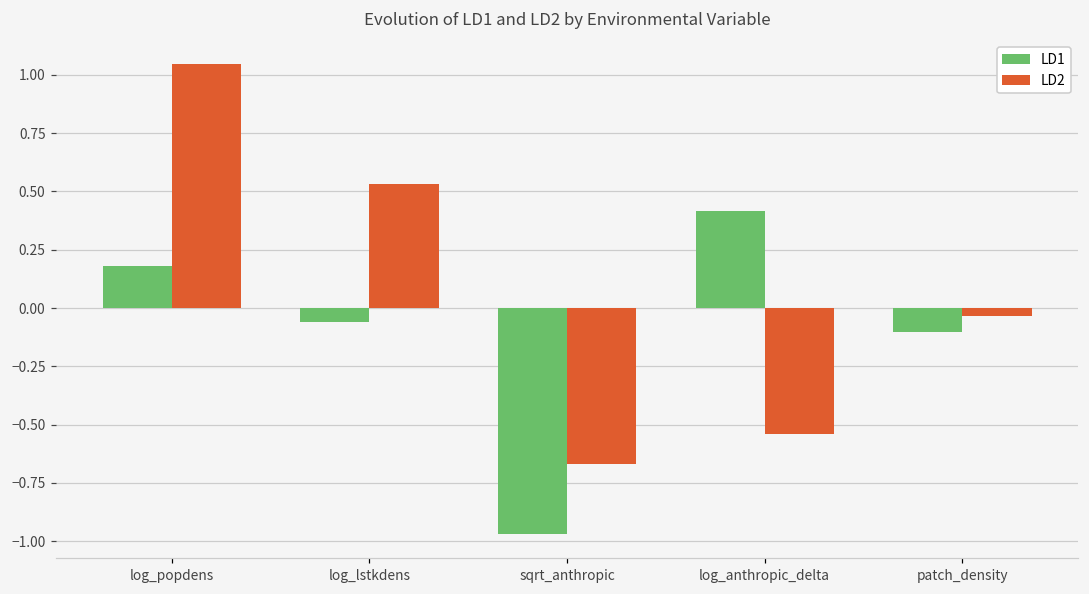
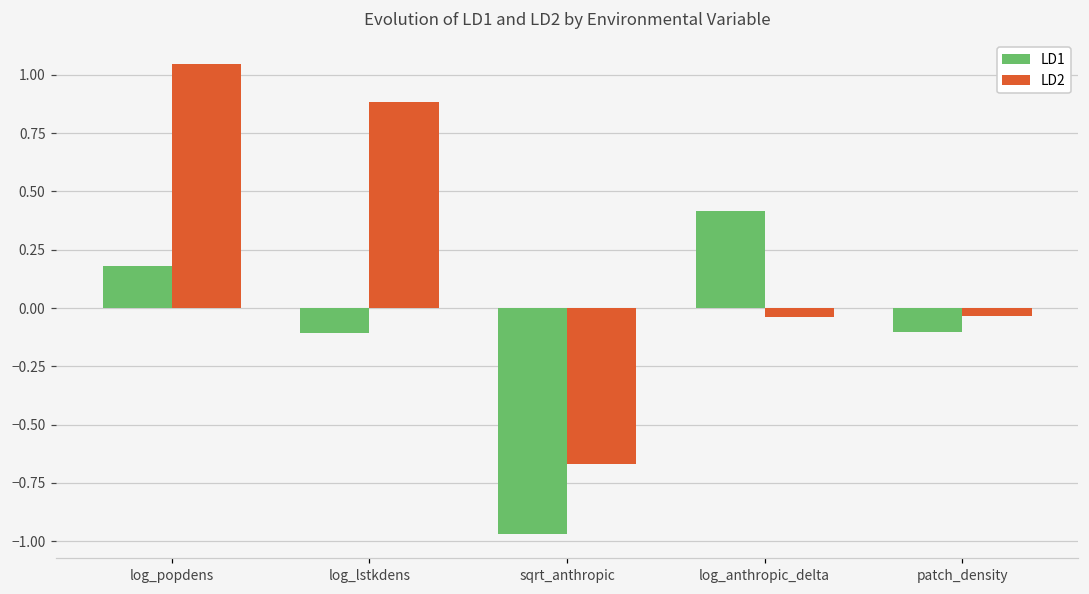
LD1, log_lstkdens: -0.06 -> -0.11
LD2, log_lstkdens: 0.53 -> 0.88
LD2, log_anthropic_delta: -0.54 -> -0.04
